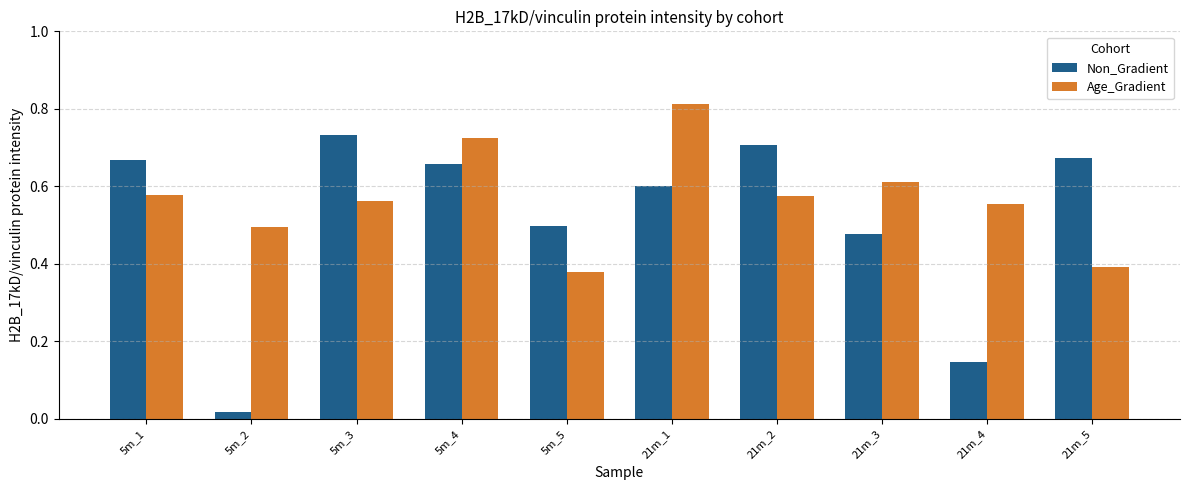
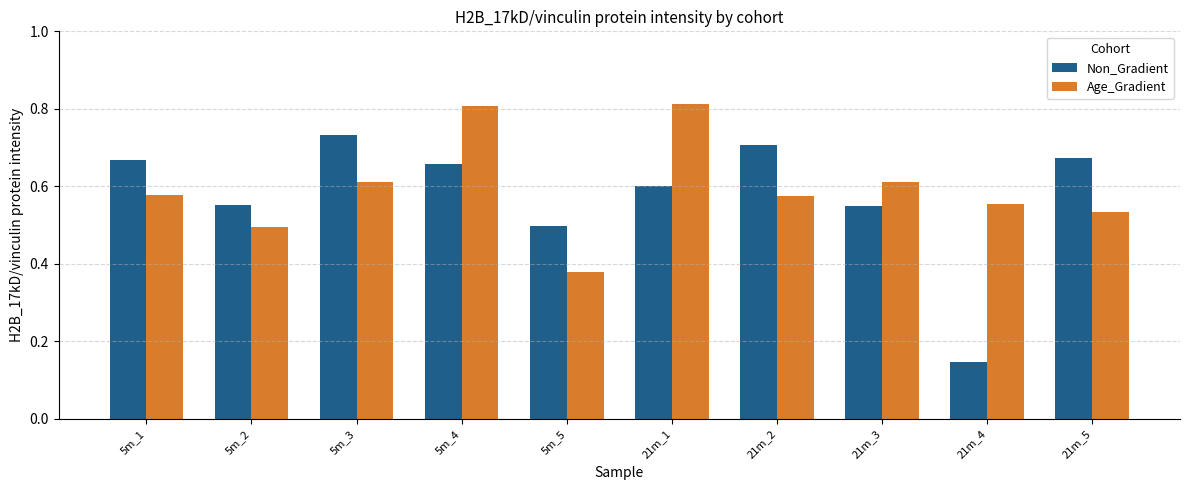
Non_Gradient, 5m_2: 0.02 -> 0.55
Age_Gradient, 5m_3: 0.56 -> 0.61
Age_Gradient, 5m_4: 0.72 -> 0.81
Non_Gradient, 21m_3: 0.48 -> 0.55
Age_Gradient, 21m_5: 0.39 -> 0.53
